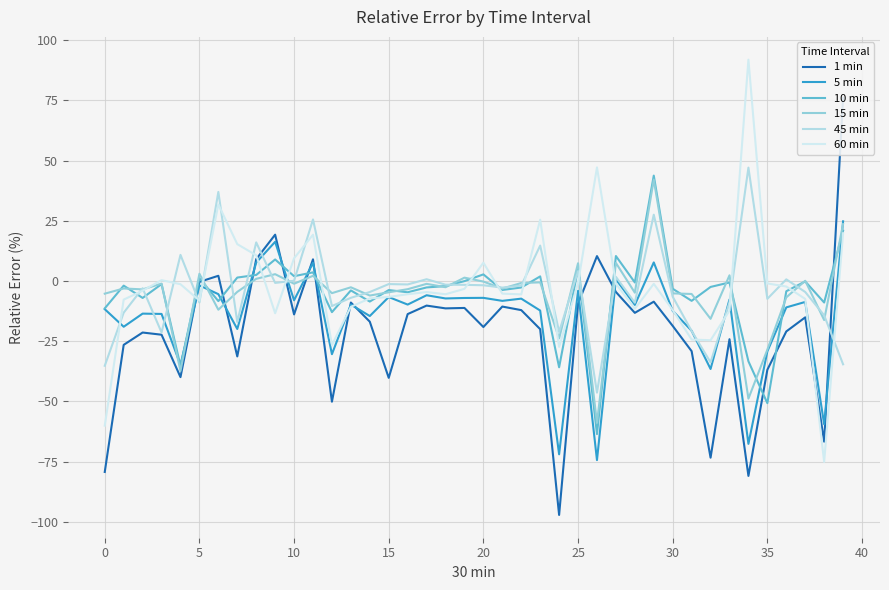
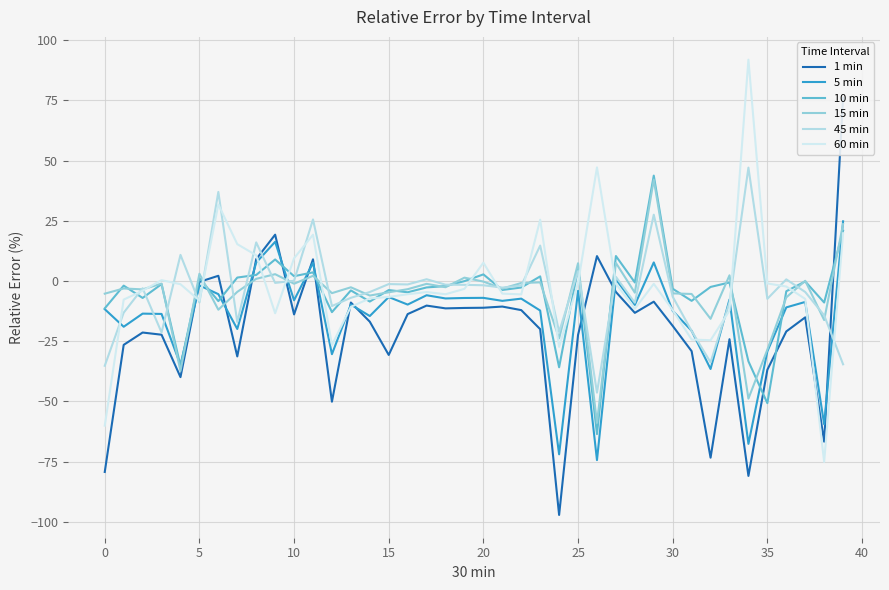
1 min, 15: -40 -> -31
1 min, 20: -19 -> -11
1 min, 25: -9 -> -22
